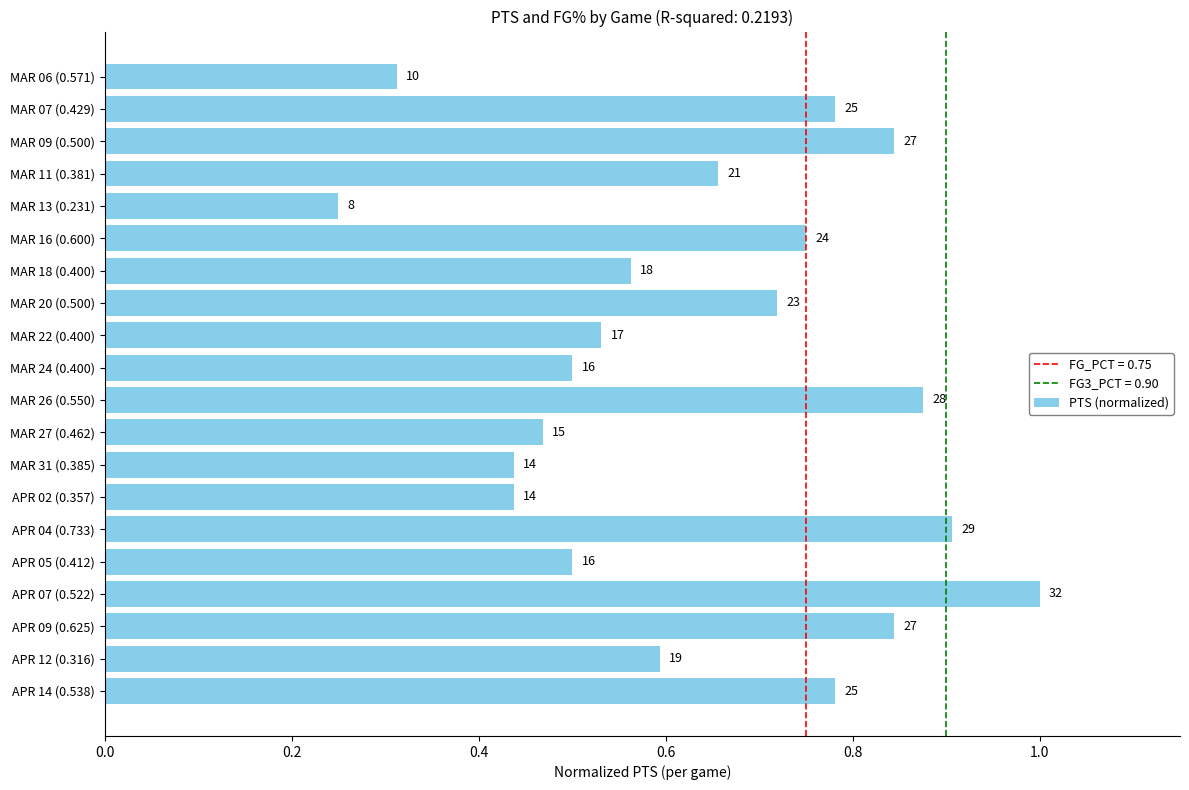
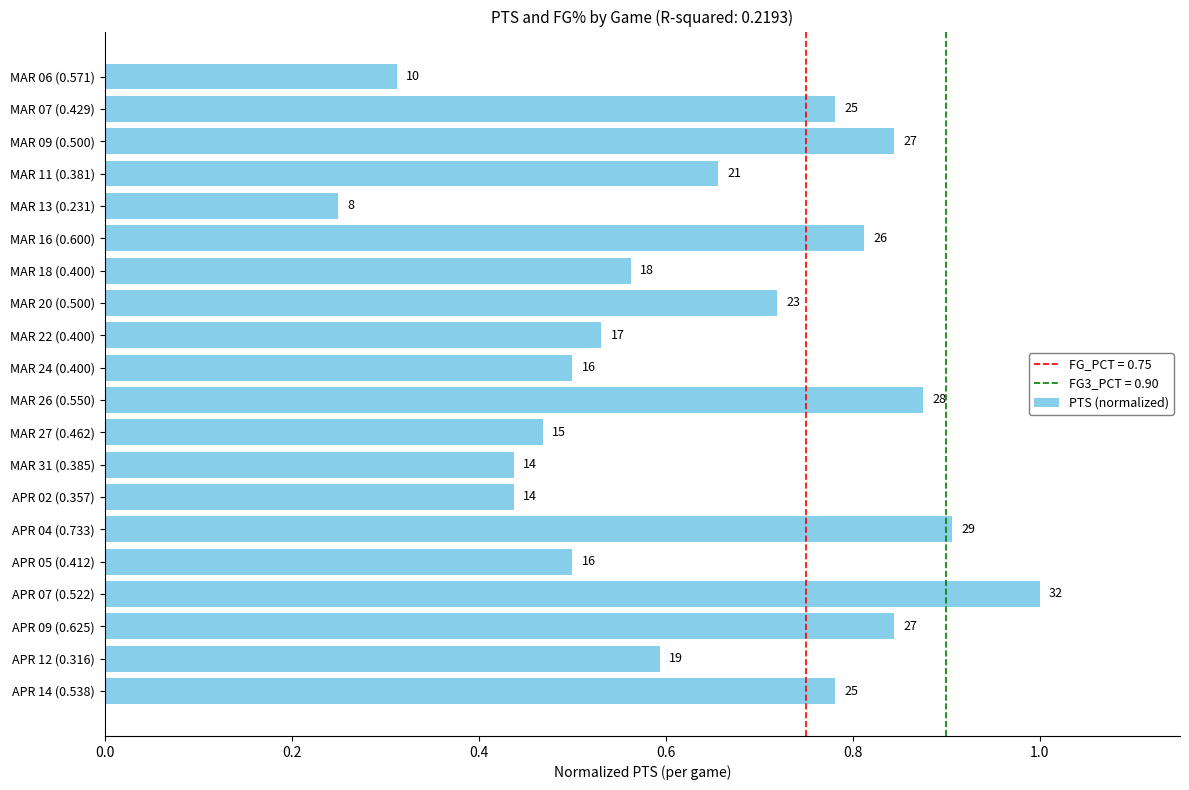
MAR 16 (0.600): 24 -> 26
